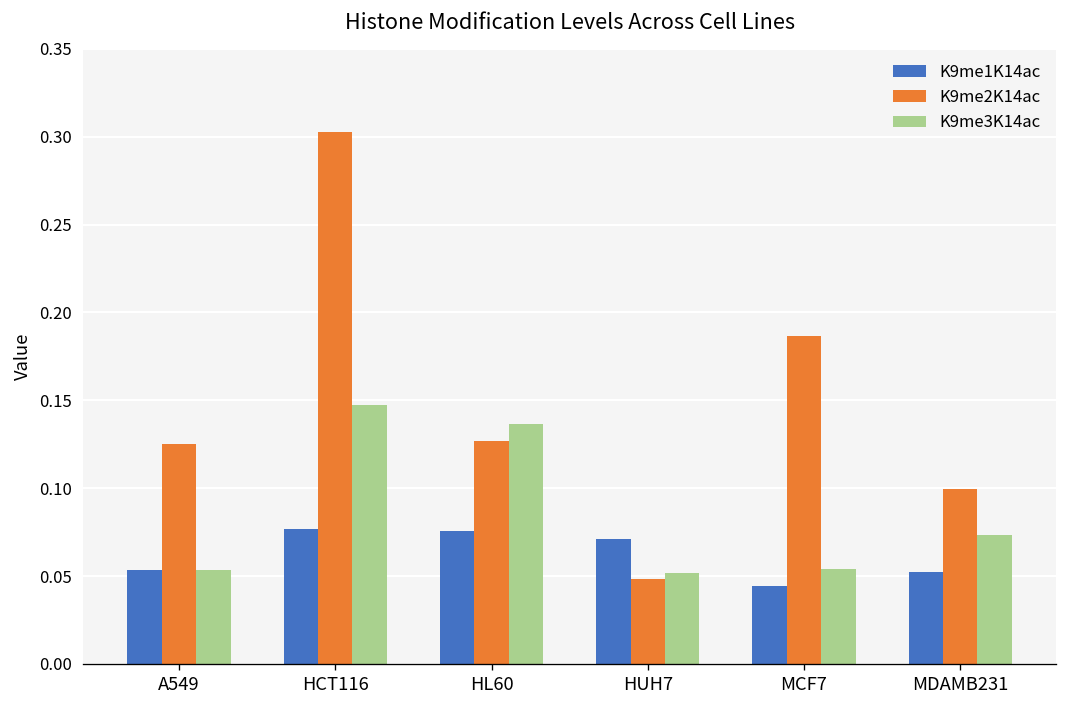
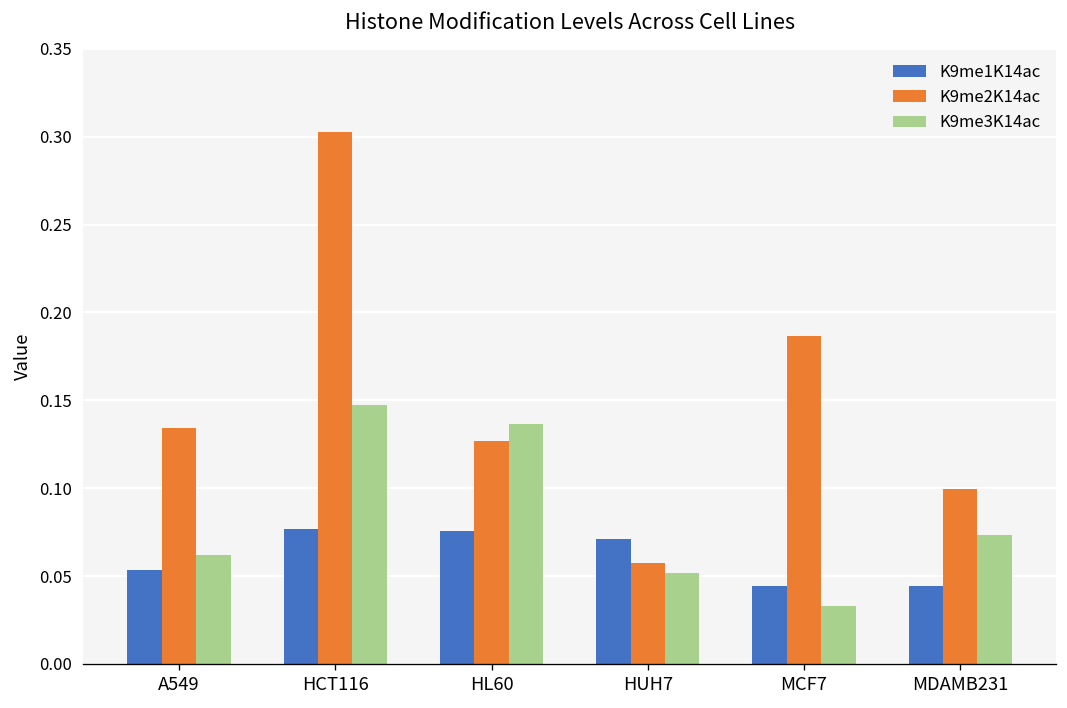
K9me2K14ac, A549: 0.125 -> 0.134
K9me3K14ac, A549: 0.054 -> 0.062
K9me2K14ac, HUH7: 0.048 -> 0.058
K9me3K14ac, MCF7: 0.054 -> 0.033
K9me1K14ac, MDAMB231: 0.053 -> 0.044
